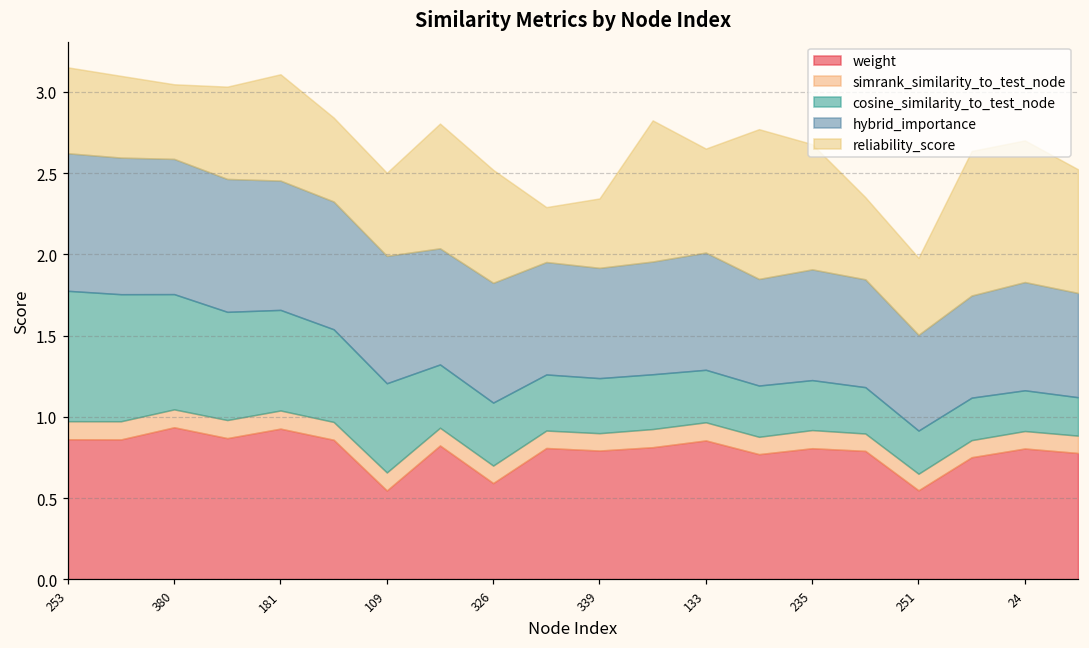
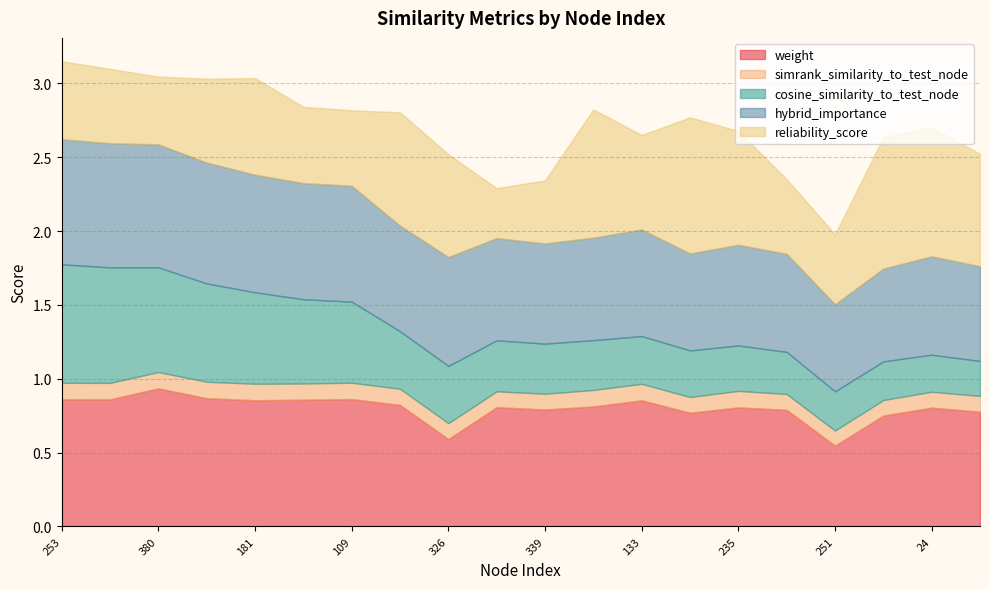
weight, 181: 0.93 -> 0.85
weight, 109: 0.55 -> 0.86
